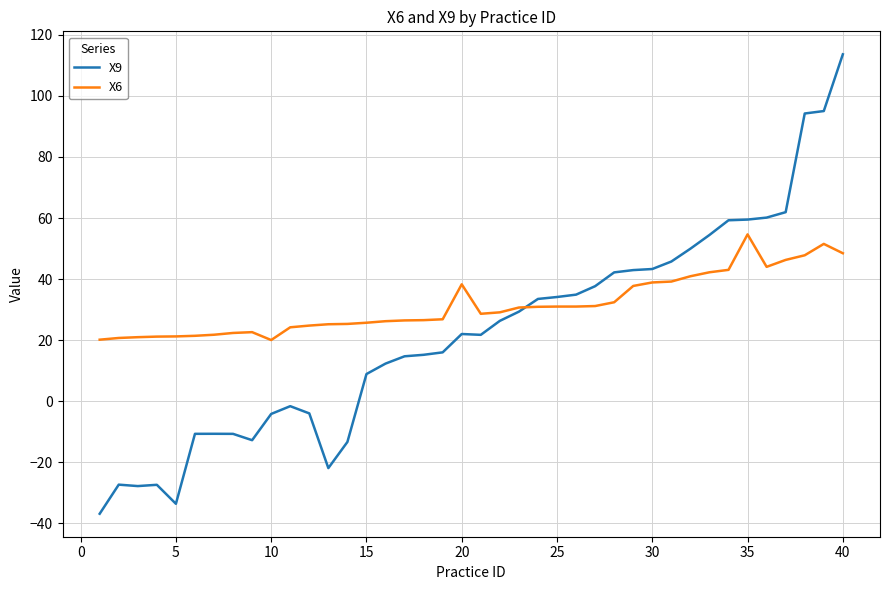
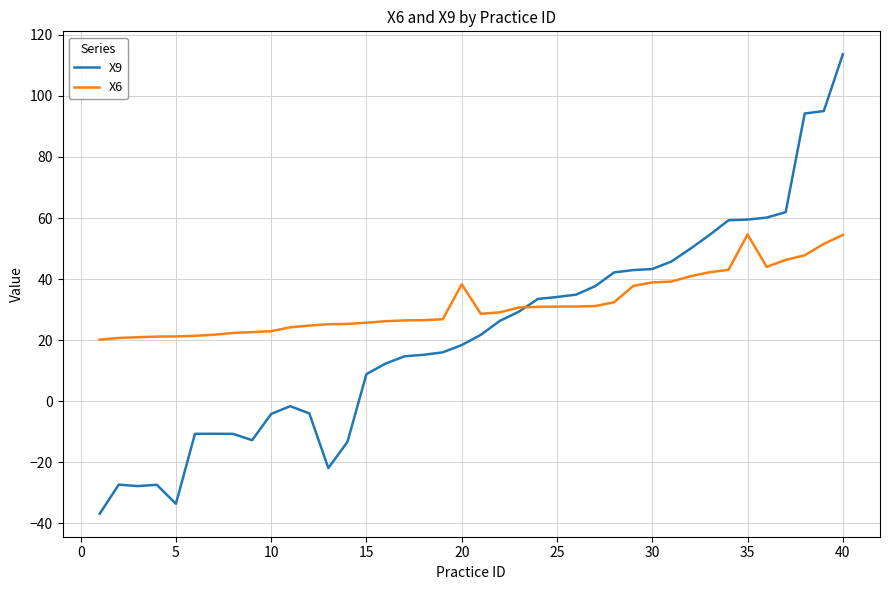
X6, 10: 20 -> 23
X9, 20: 22 -> 18
X6, 40: 48 -> 54
